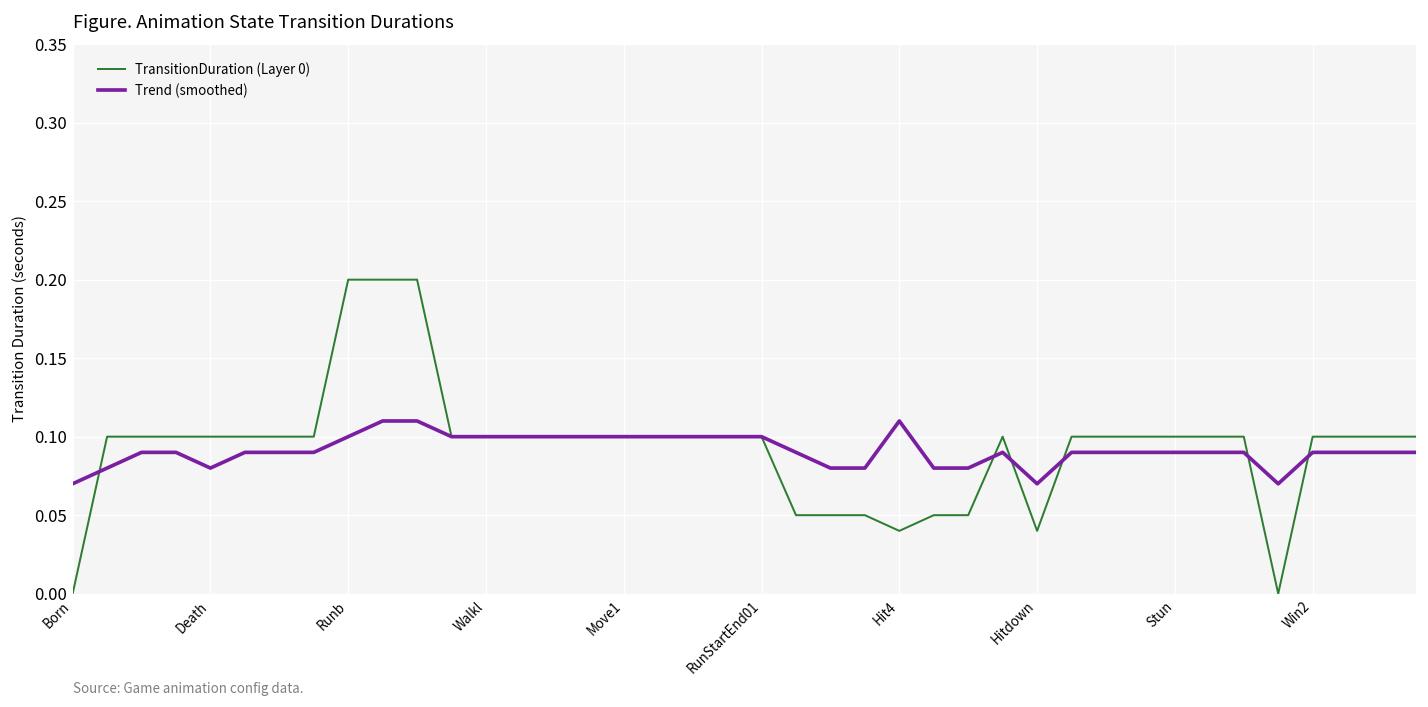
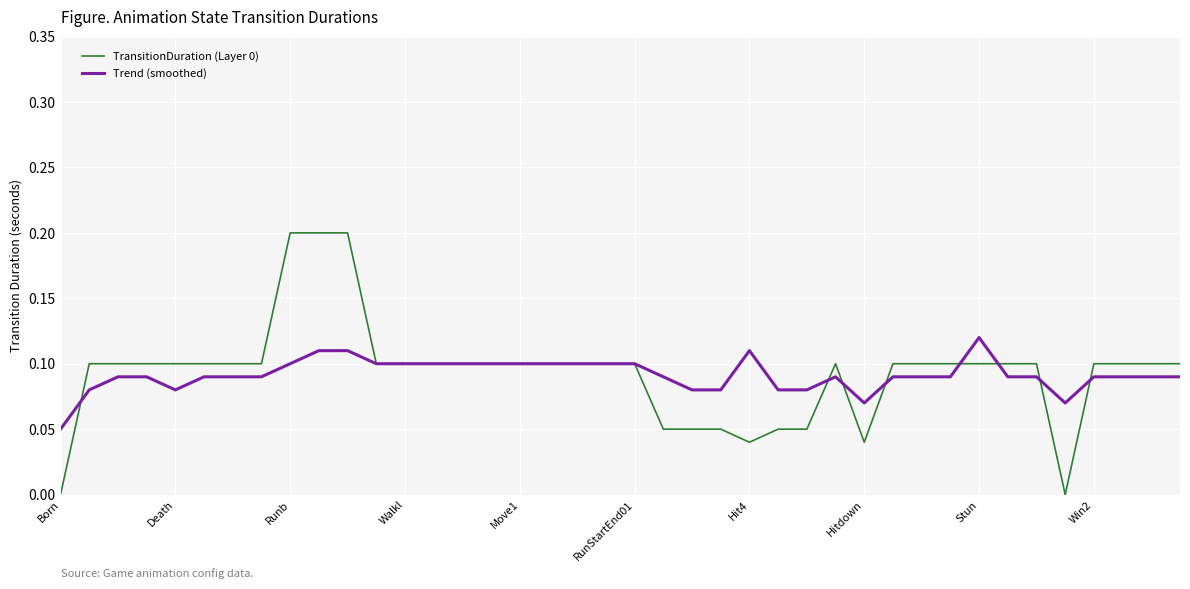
Trend (smoothed), Born: 0.07 -> 0.05
Trend (smoothed), Stun: 0.09 -> 0.12
